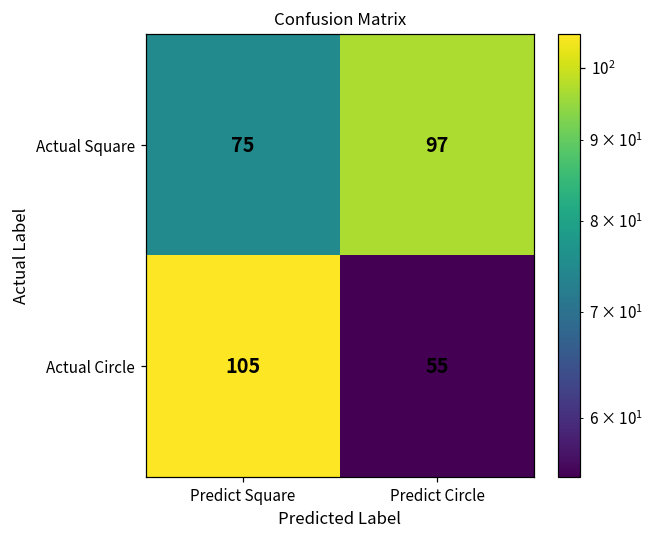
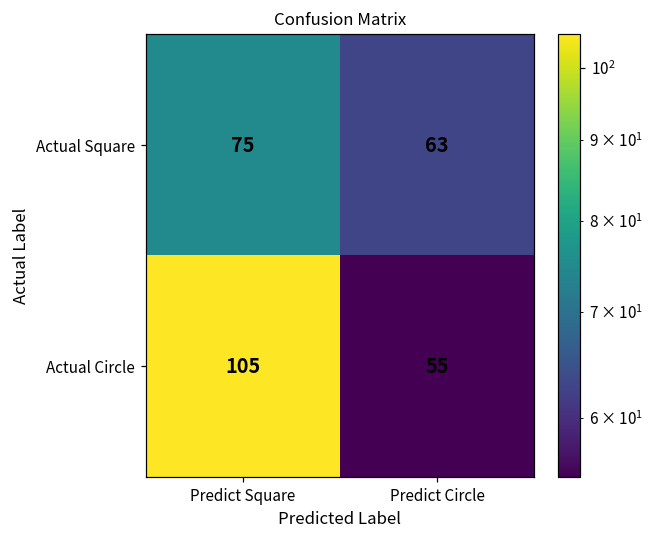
Actual Square, Predict Circle: 97 -> 63
